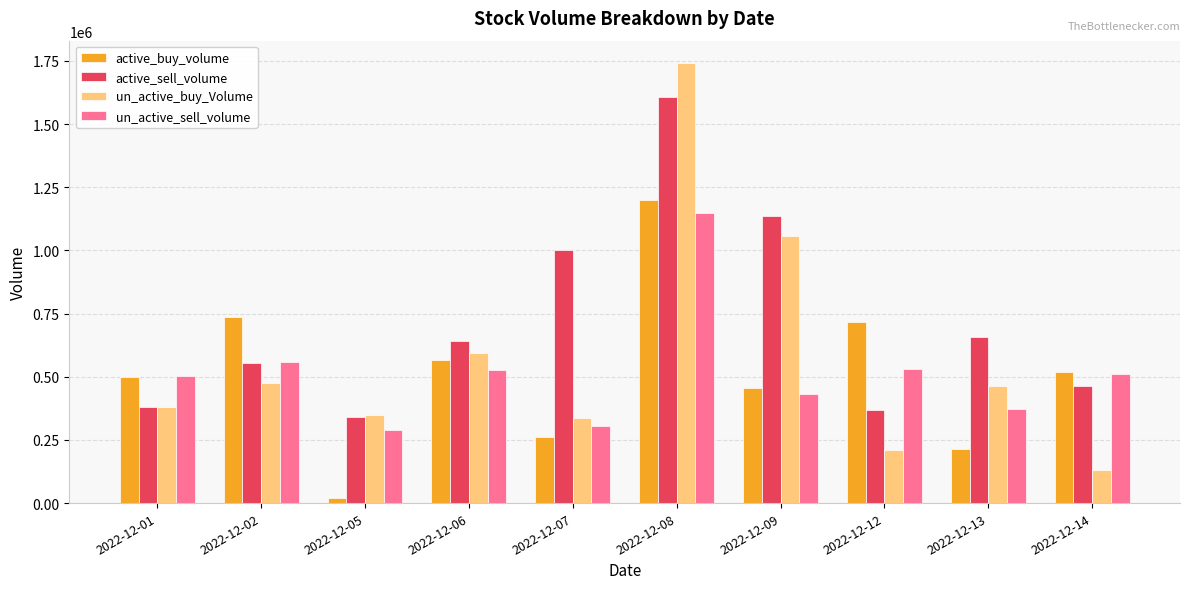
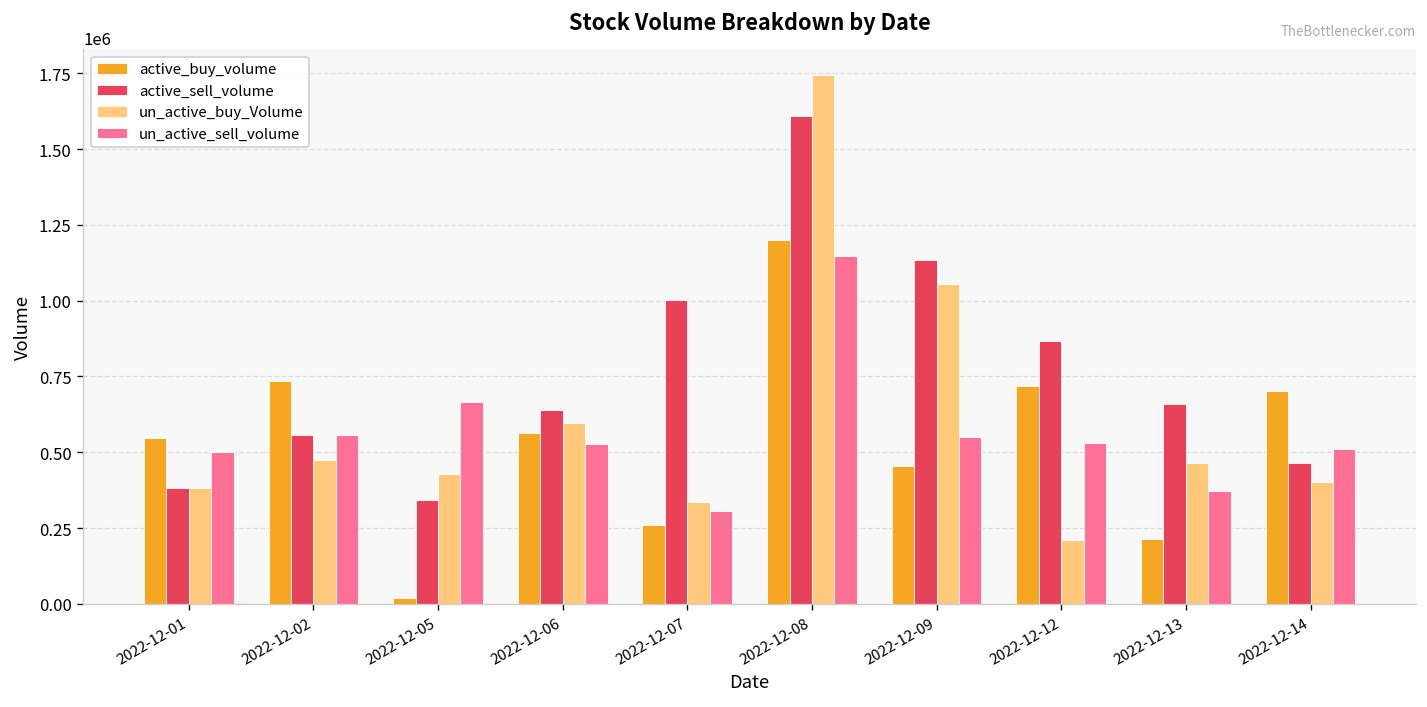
active_buy_volume, 2022-12-01: 500000 -> 550000
un_active_buy_Volume, 2022-12-05: 350000 -> 430000
un_active_sell_volume, 2022-12-05: 290000 -> 670000
un_active_sell_volume, 2022-12-09: 430000 -> 550000
active_sell_volume, 2022-12-12: 370000 -> 870000
active_buy_volume, 2022-12-14: 520000 -> 700000
un_active_buy_Volume, 2022-12-14: 130000 -> 400000
